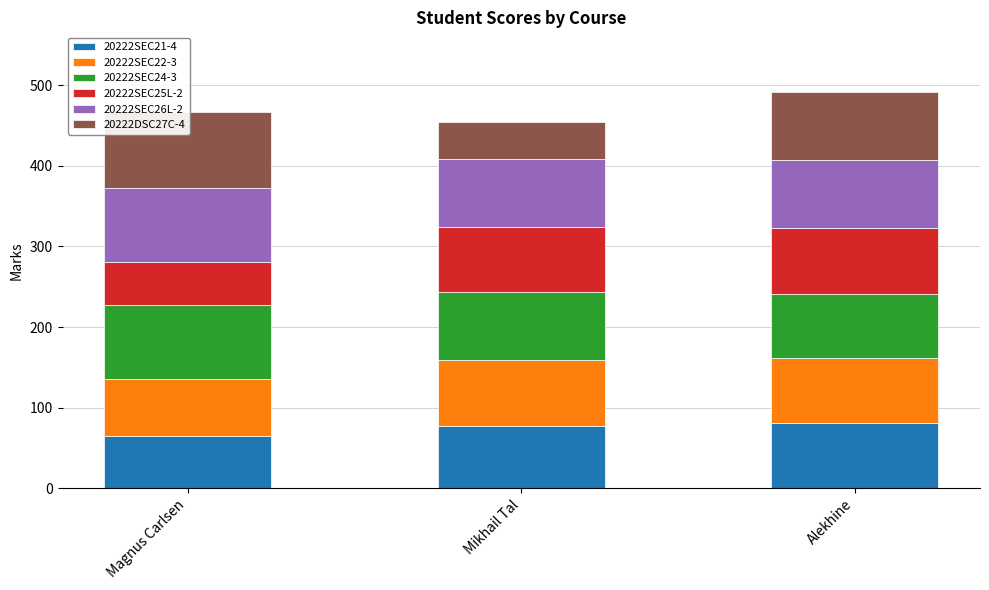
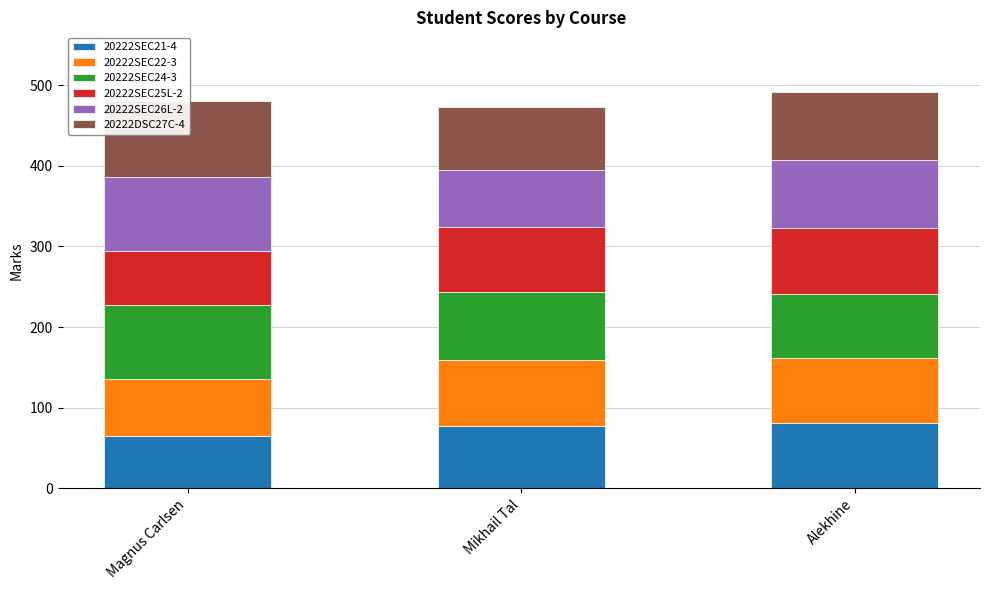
20222SEC25L-2, Magnus Carlsen: 50 -> 70
20222SEC26L-2, Mikhail Tal: 90 -> 70
20222DSC27C-4, Mikhail Tal: 50 -> 80
